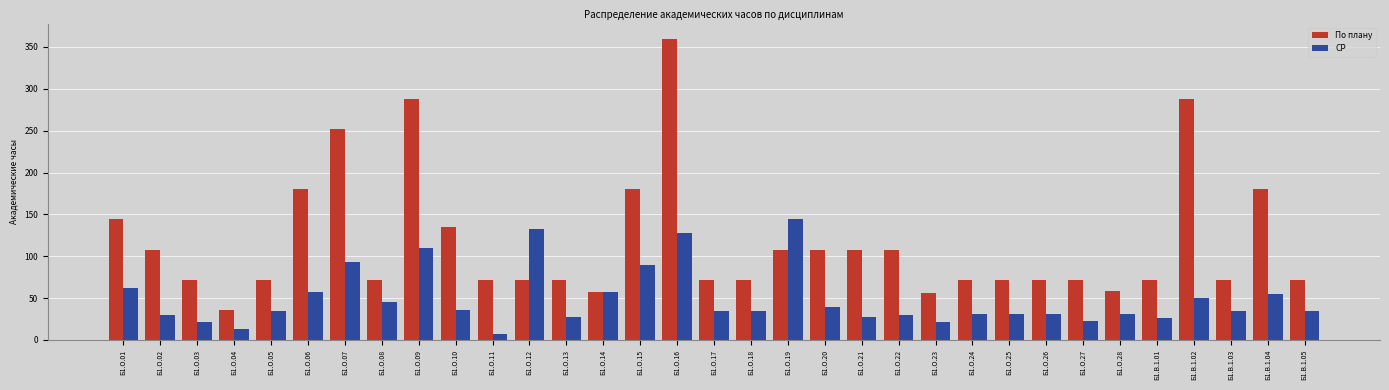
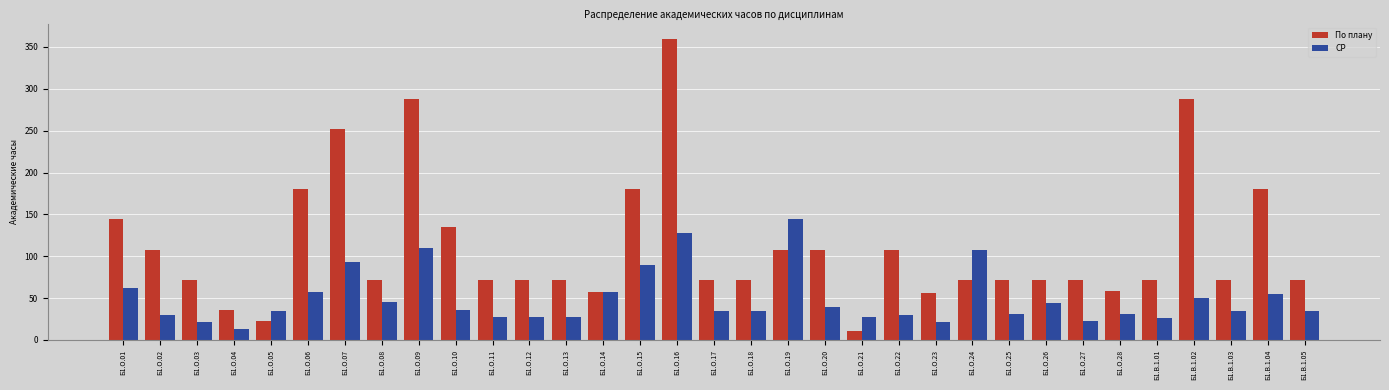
По плану, Б1.О.05: 70 -> 20
СР, Б1.О.11: 10 -> 30
СР, Б1.О.12: 130 -> 30
По плану, Б1.О.21: 110 -> 10
СР, Б1.О.24: 30 -> 110
СР, Б1.О.26: 30 -> 40
